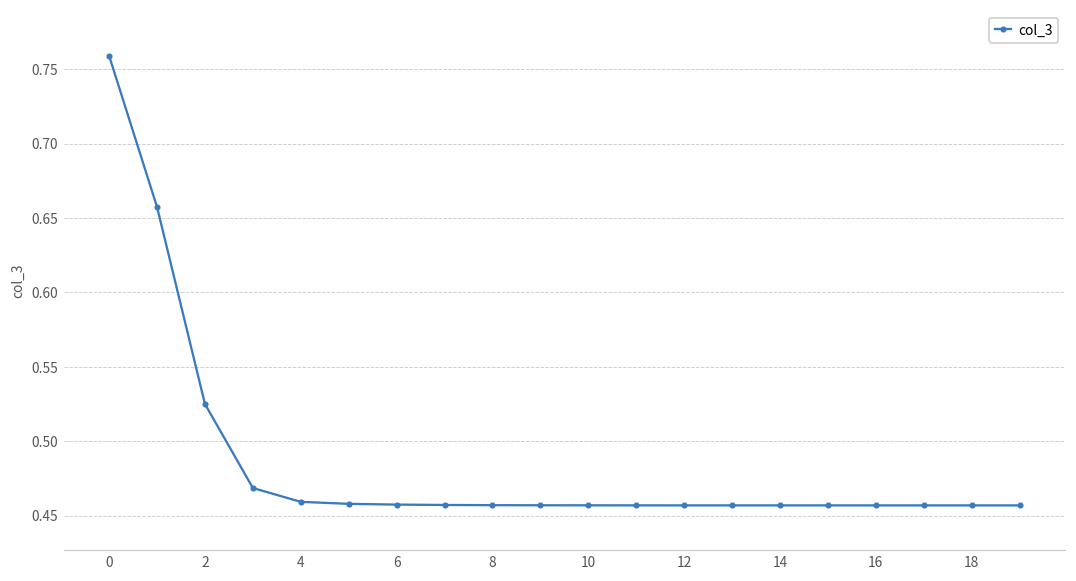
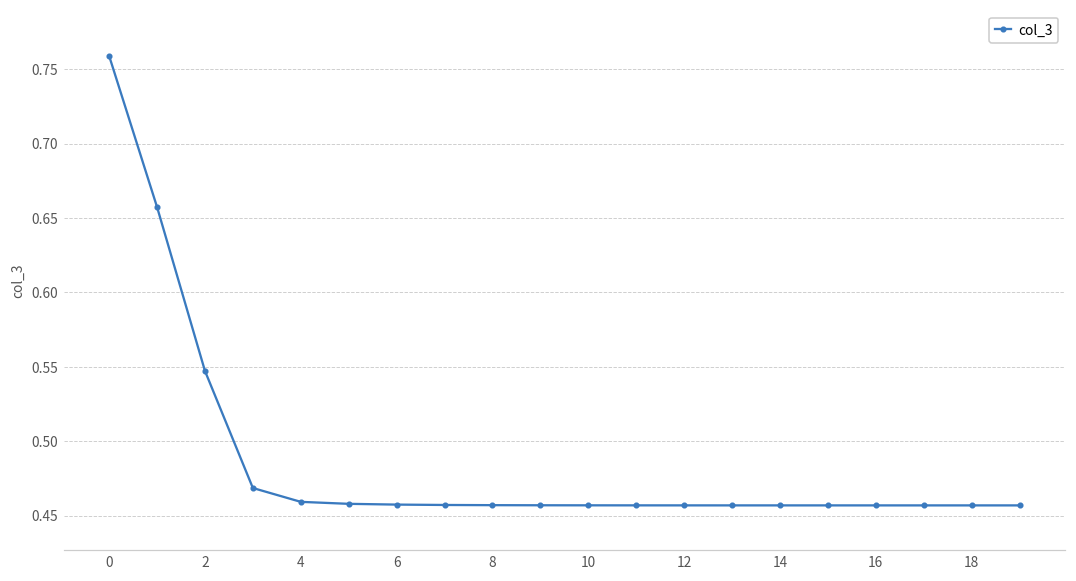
2: 0.525 -> 0.547
